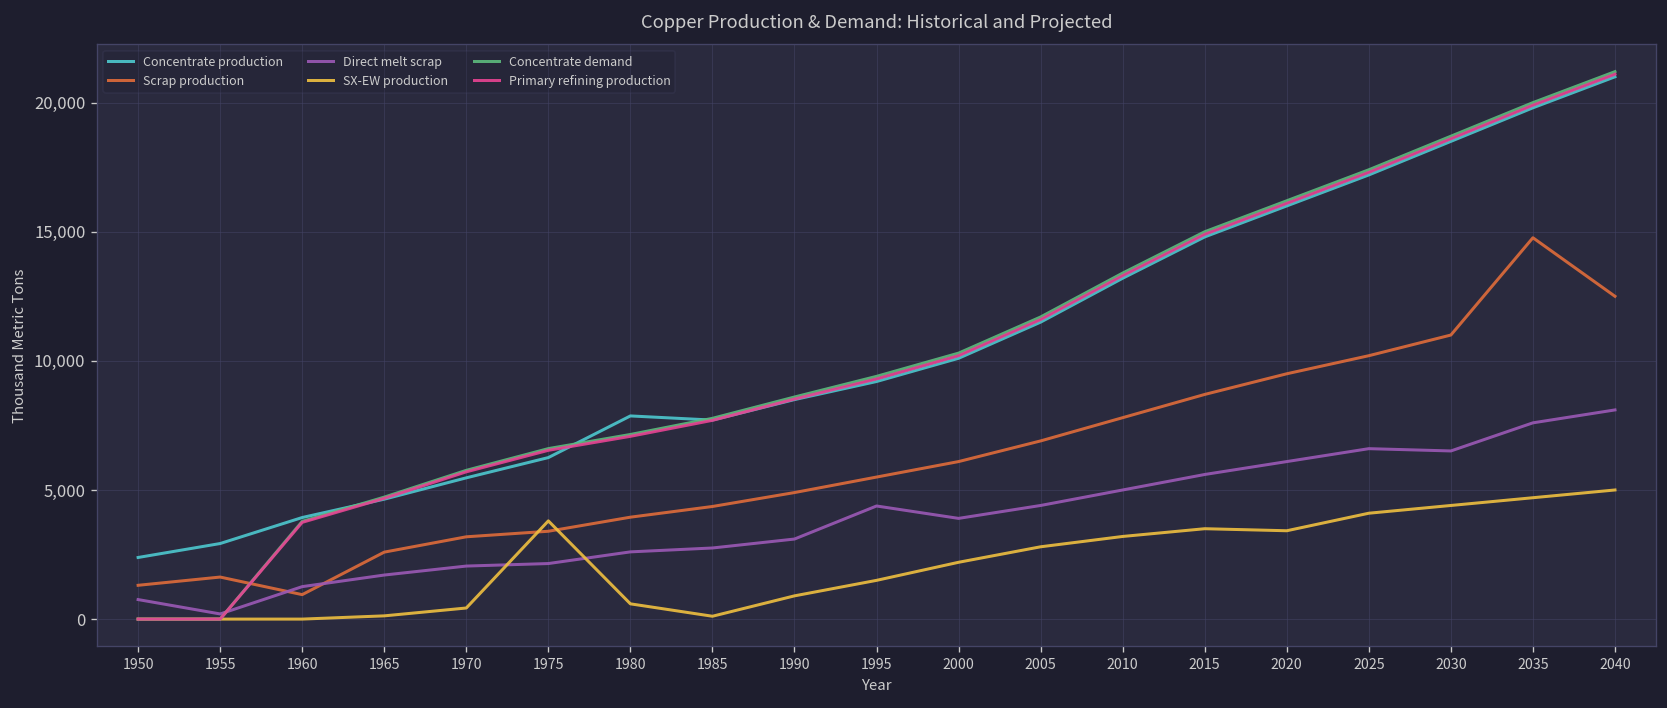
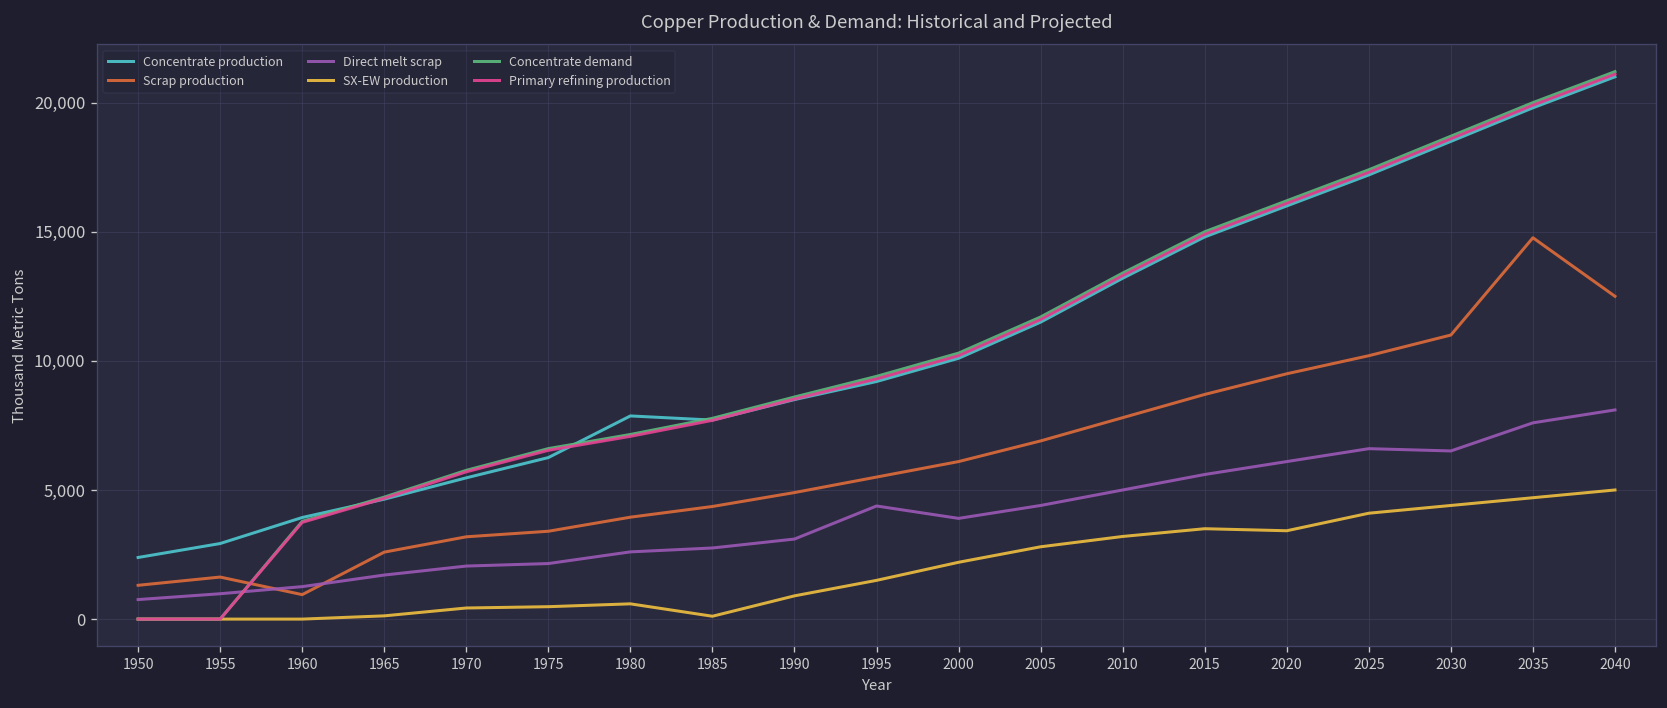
Direct melt scrap, 1955: 200 -> 1,000
SX-EW production, 1975: 3,800 -> 500
